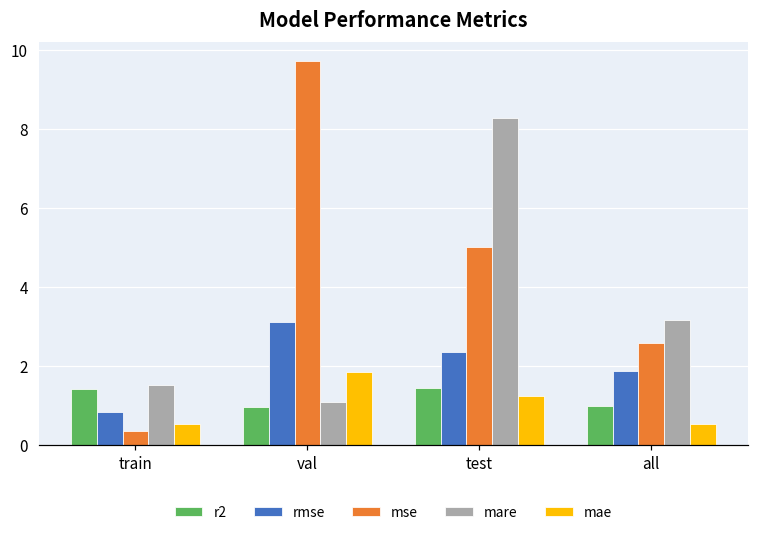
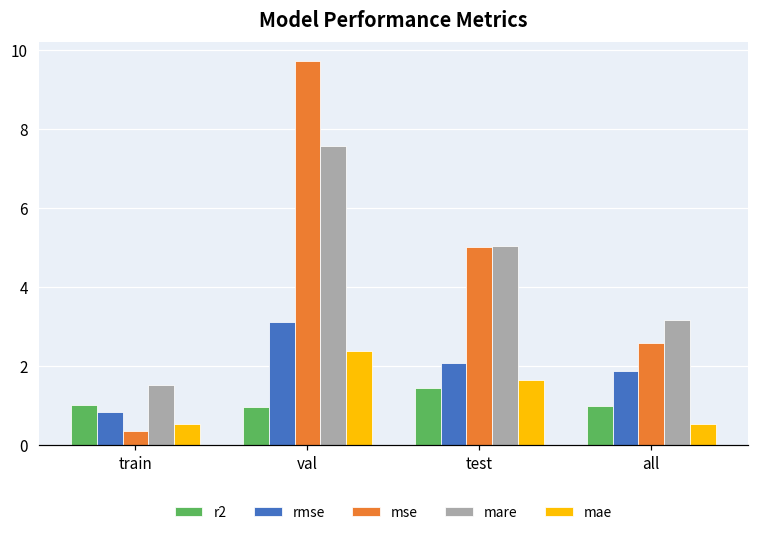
r2, train: 1.4 -> 1.0
mare, val: 1.1 -> 7.6
mae, val: 1.8 -> 2.4
rmse, test: 2.4 -> 2.1
mare, test: 8.3 -> 5.0
mae, test: 1.2 -> 1.6
